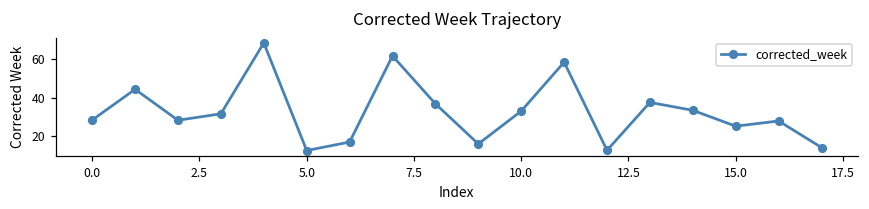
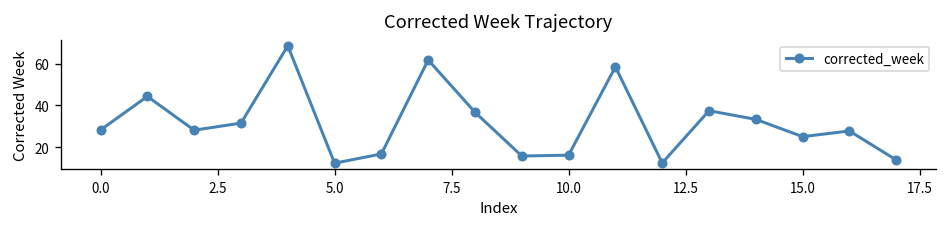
10.0: 33 -> 16
